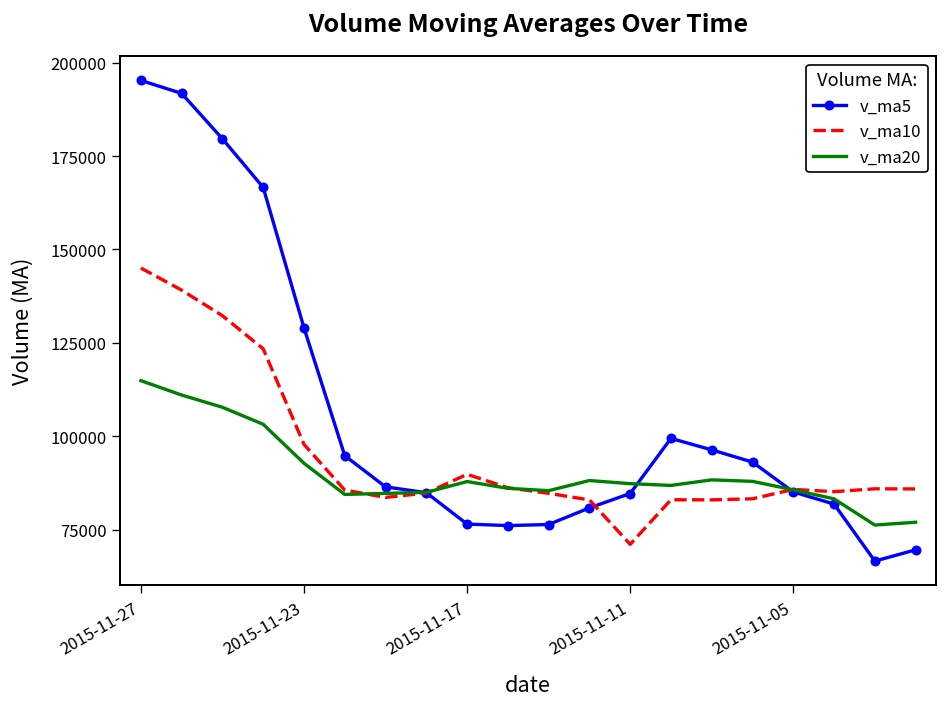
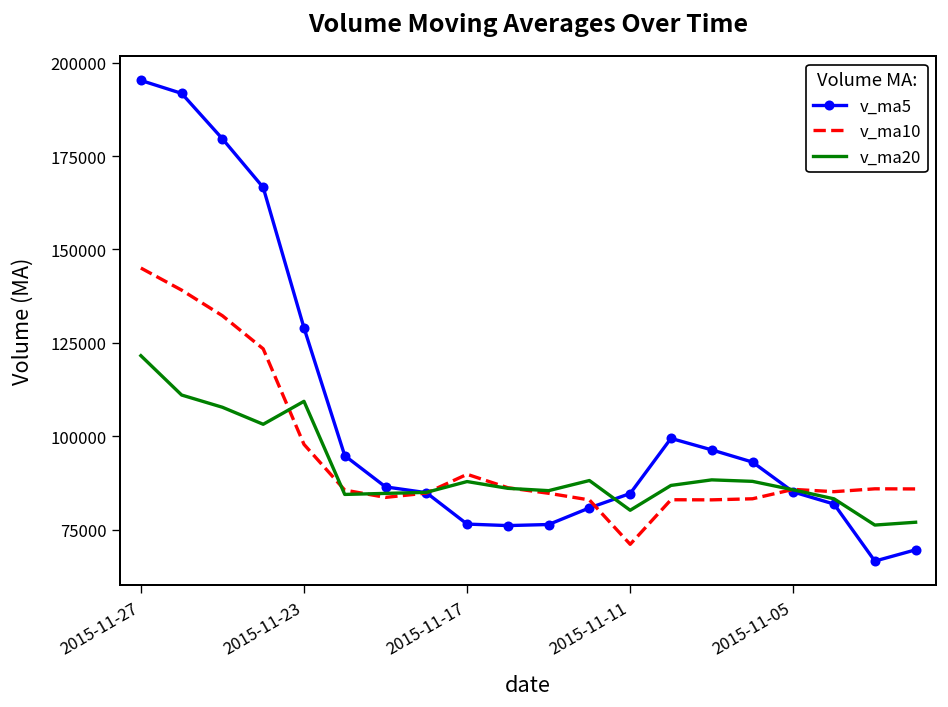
v_ma20, 2015-11-27: 115000 -> 122000
v_ma20, 2015-11-23: 93000 -> 109000
v_ma20, 2015-11-11: 87000 -> 80000
